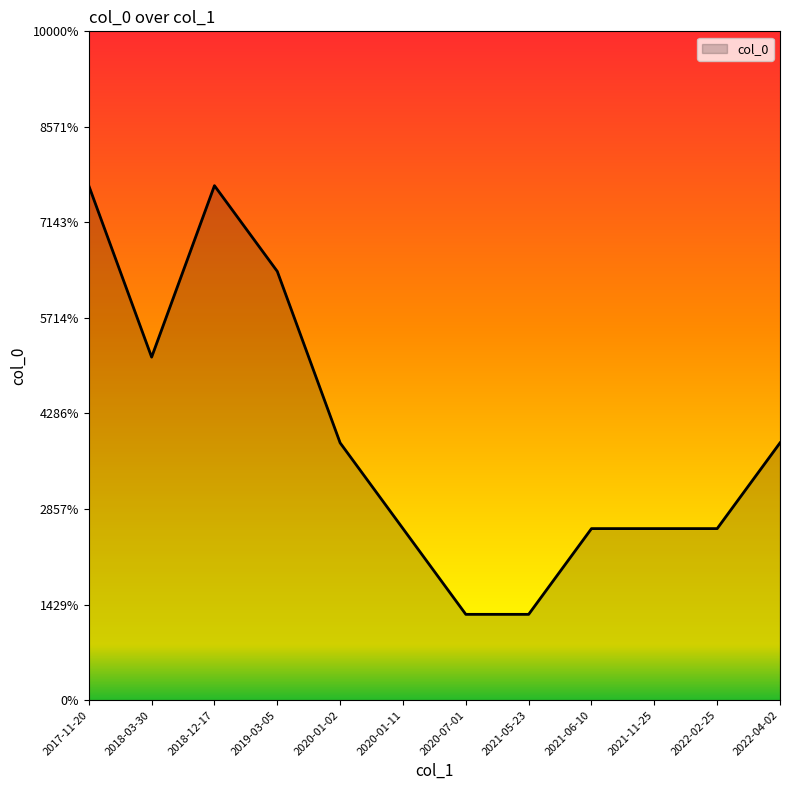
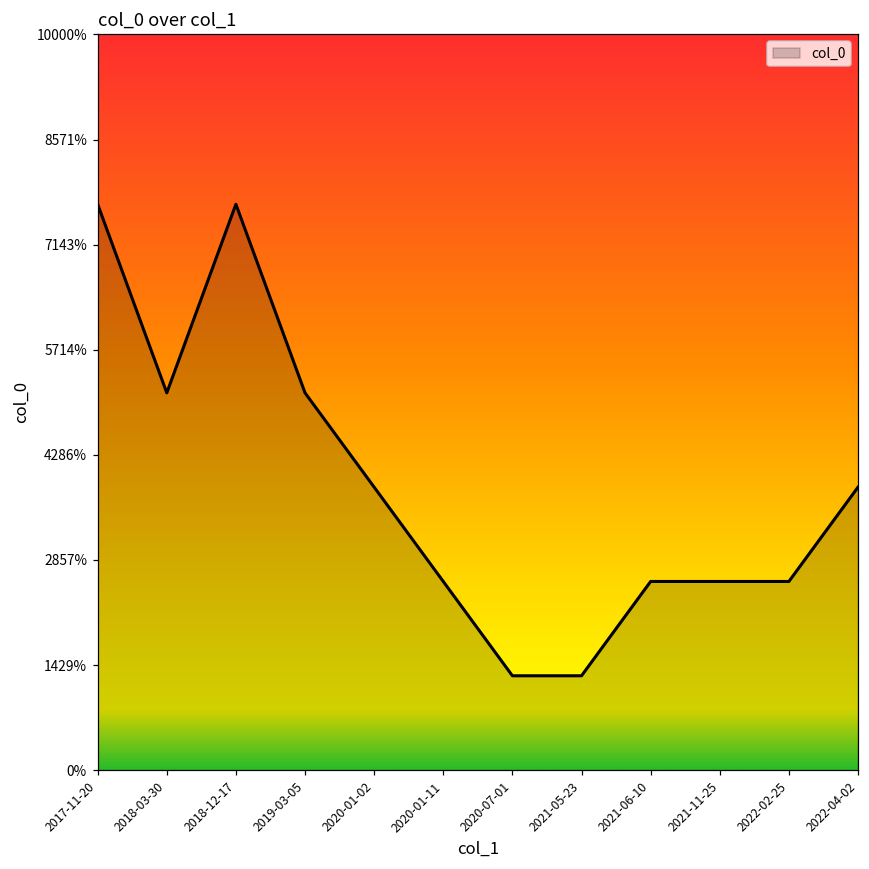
2019-03-05: 6400% -> 5100%
